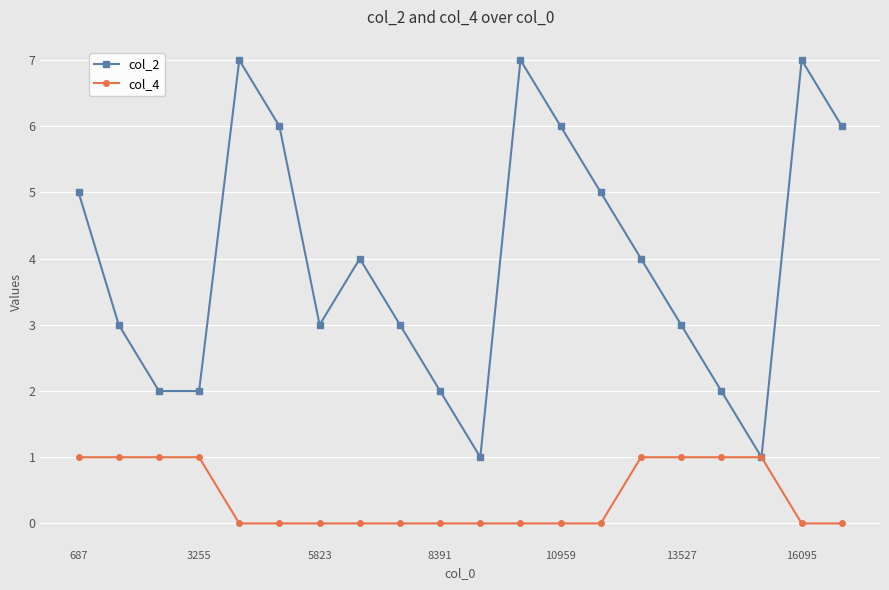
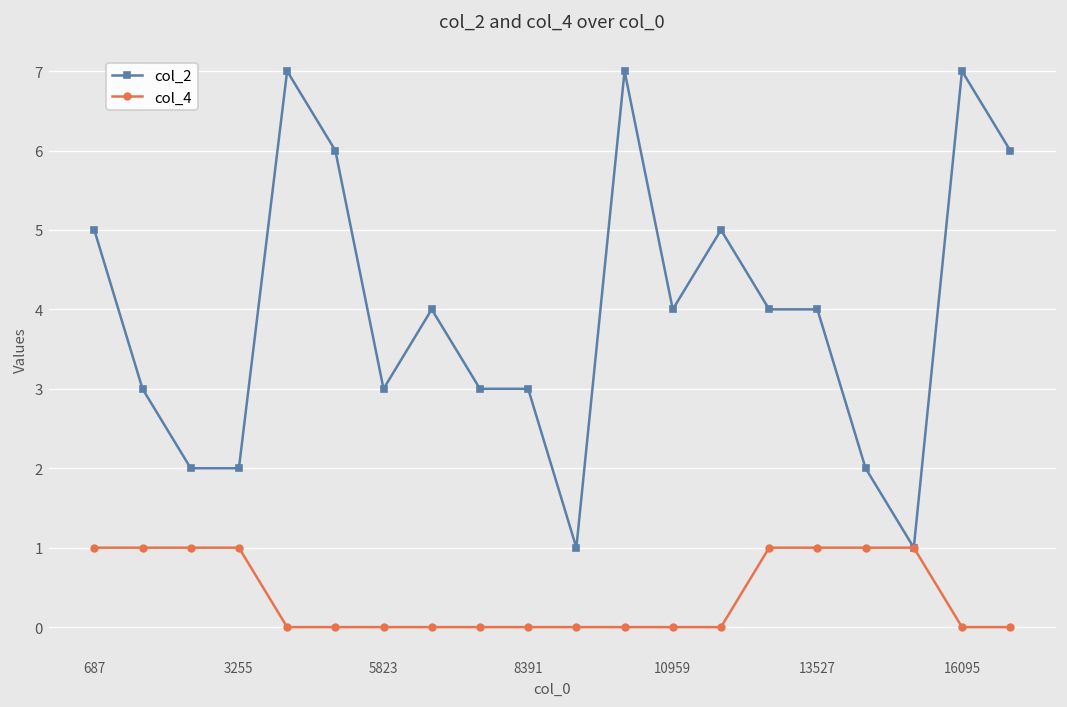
col_2, 8391: 2 -> 3
col_2, 10959: 6 -> 4
col_2, 13527: 3 -> 4
